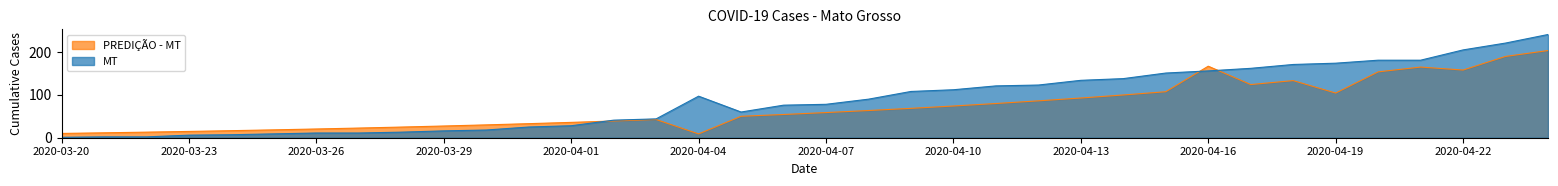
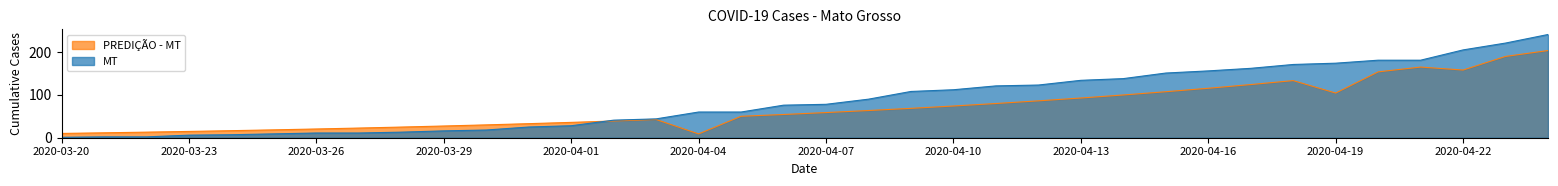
MT, 2020-04-04: 100 -> 60
PREDIÇÃO - MT, 2020-04-16: 170 -> 120
